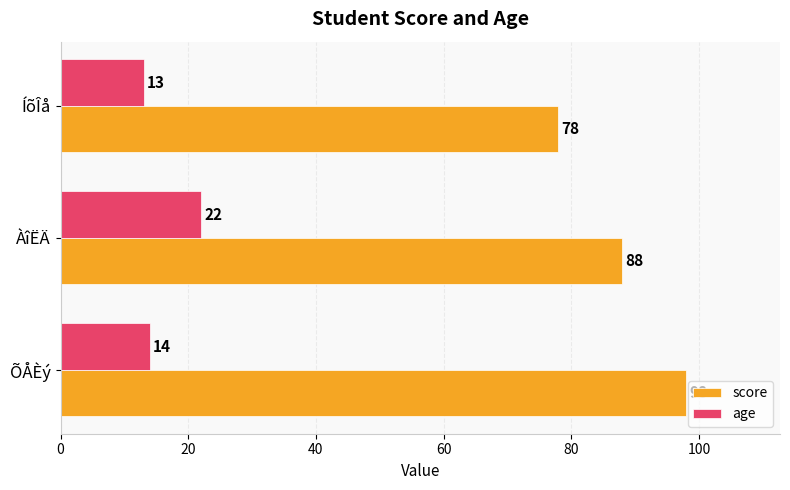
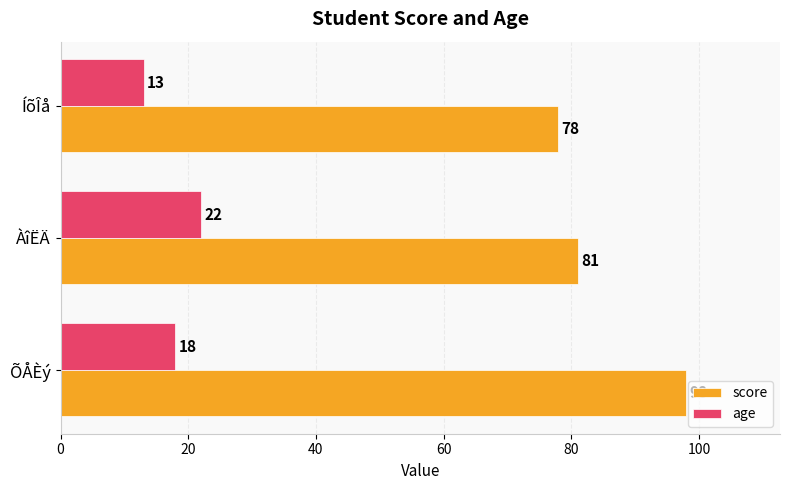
score, ÀîËÄ: 88 -> 81
age, ÕÅÈý: 14 -> 18
